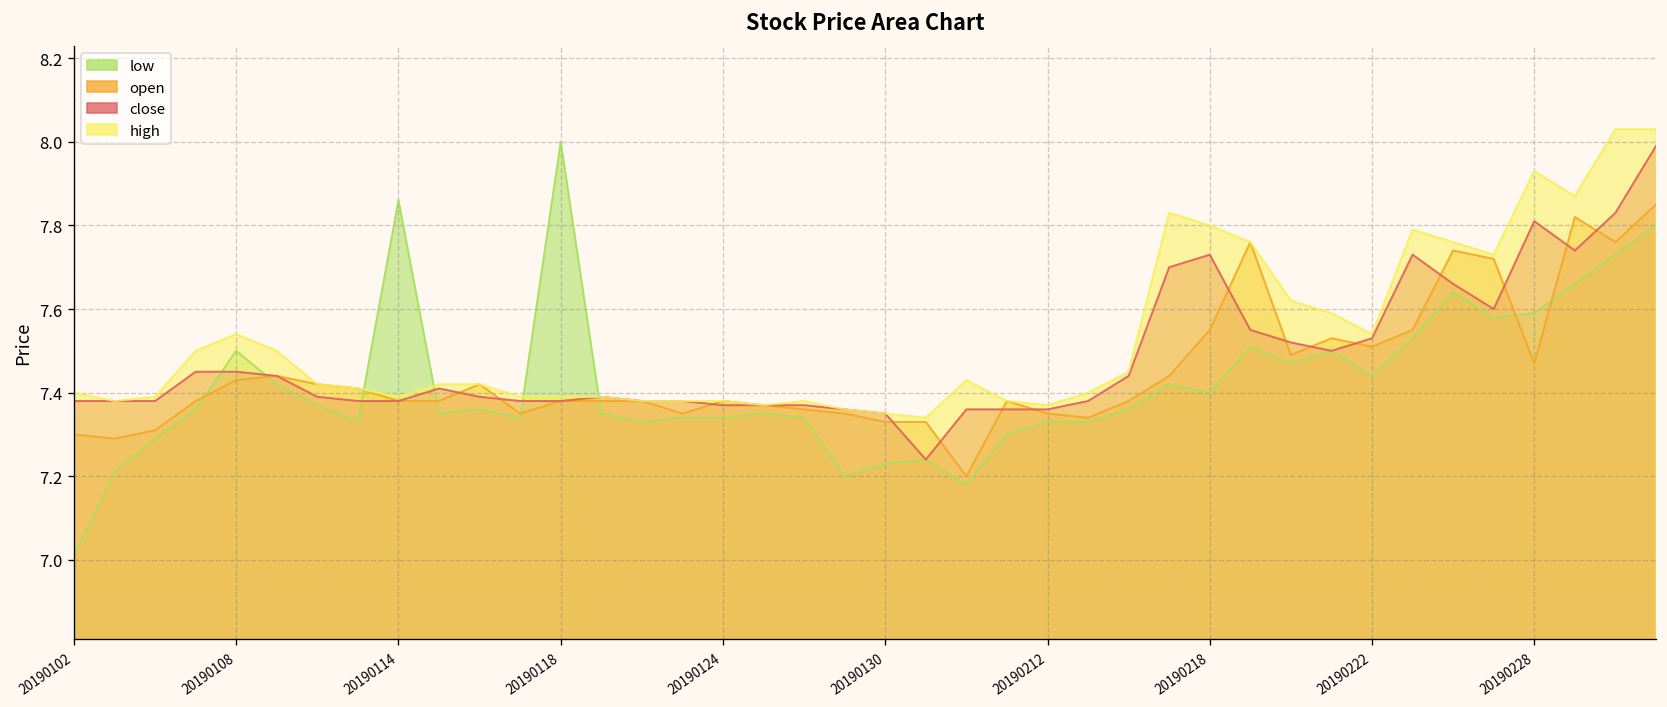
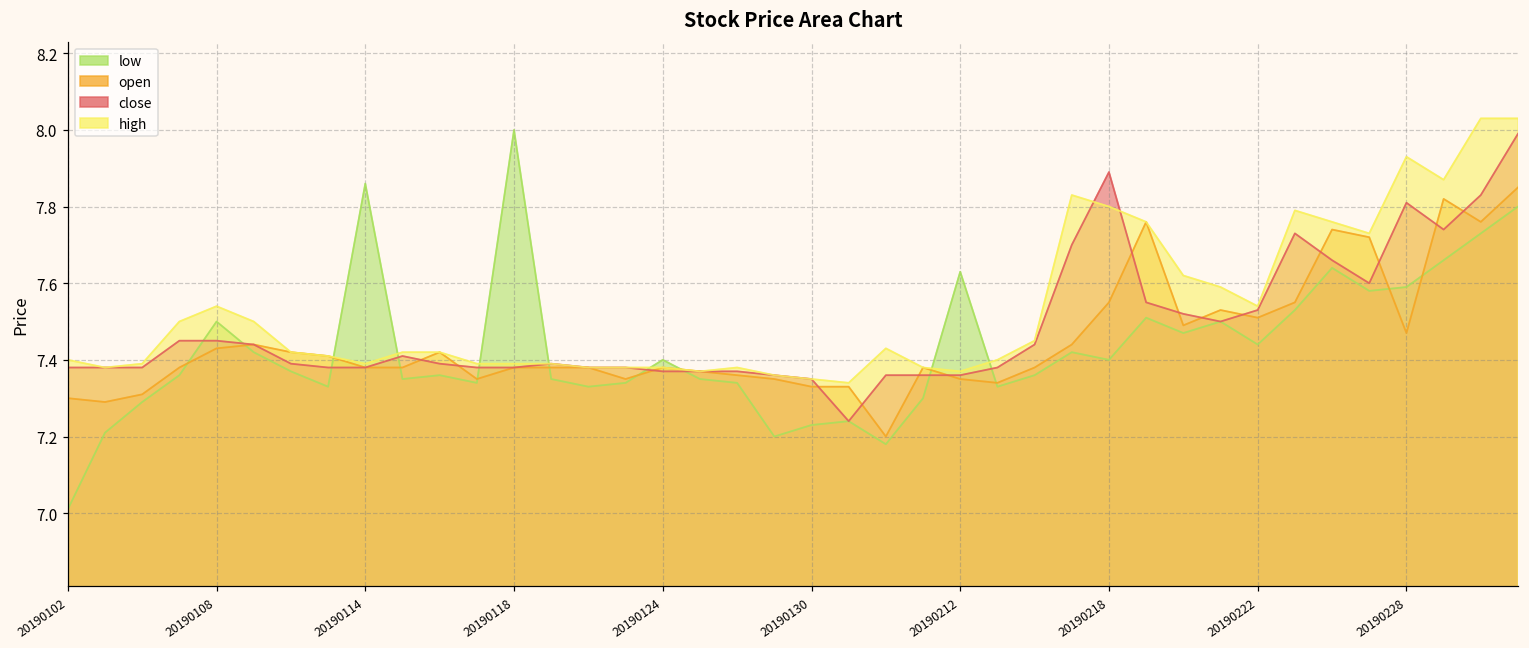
low, 20190124: 7.34 -> 7.40
low, 20190212: 7.33 -> 7.63
close, 20190218: 7.73 -> 7.89
